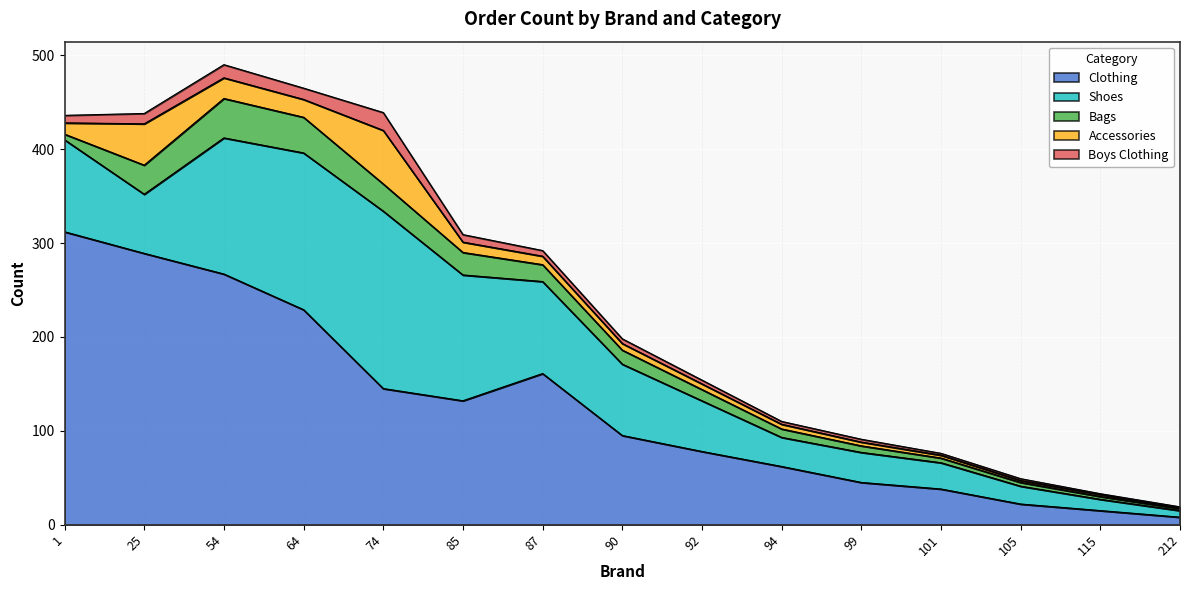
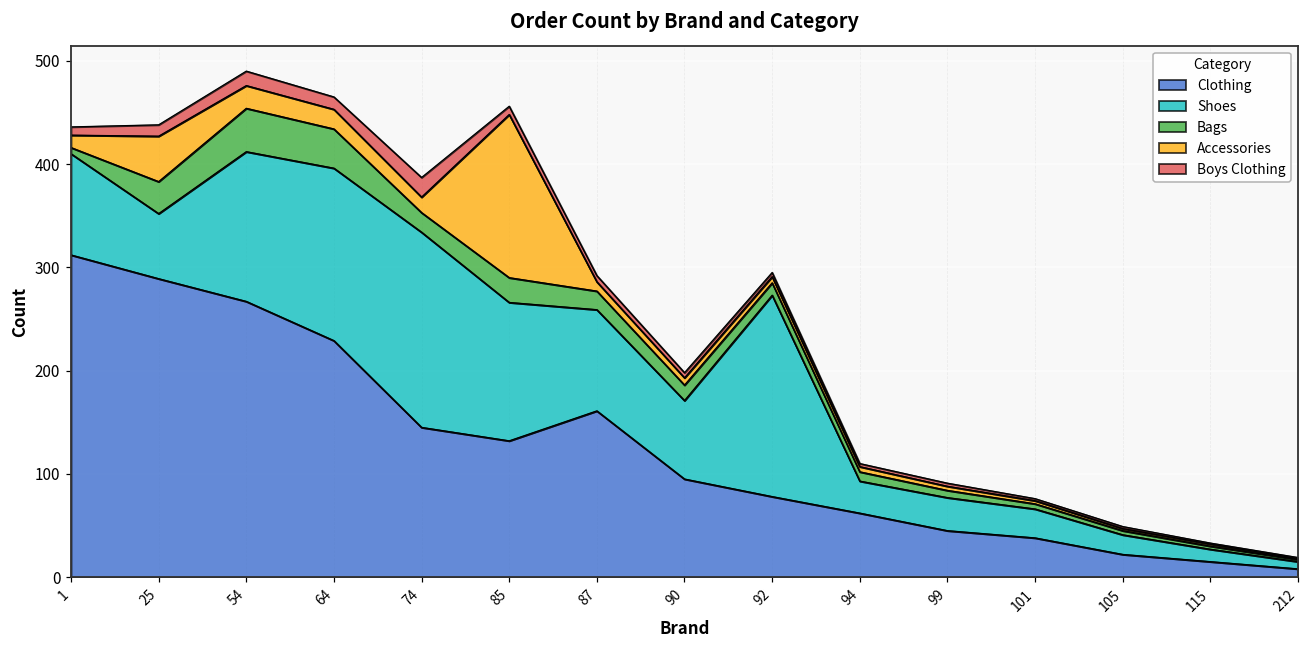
Bags, 74: 30 -> 20
Accessories, 74: 60 -> 20
Accessories, 85: 10 -> 160
Shoes, 92: 50 -> 200
